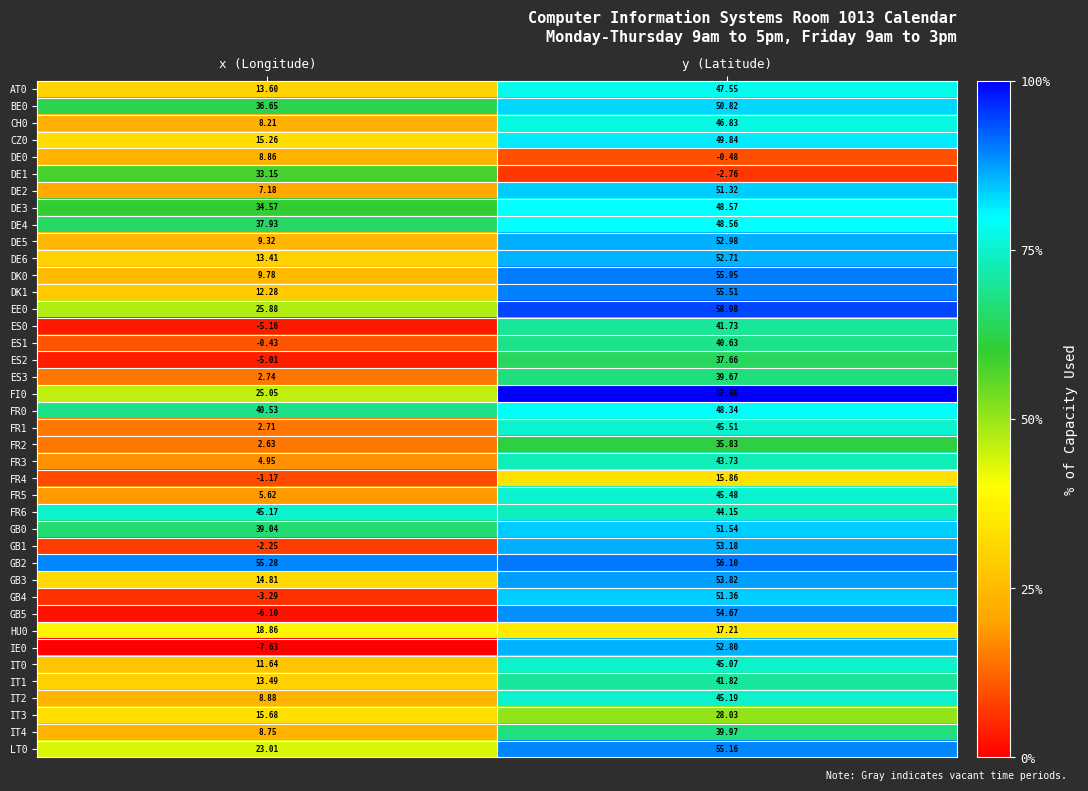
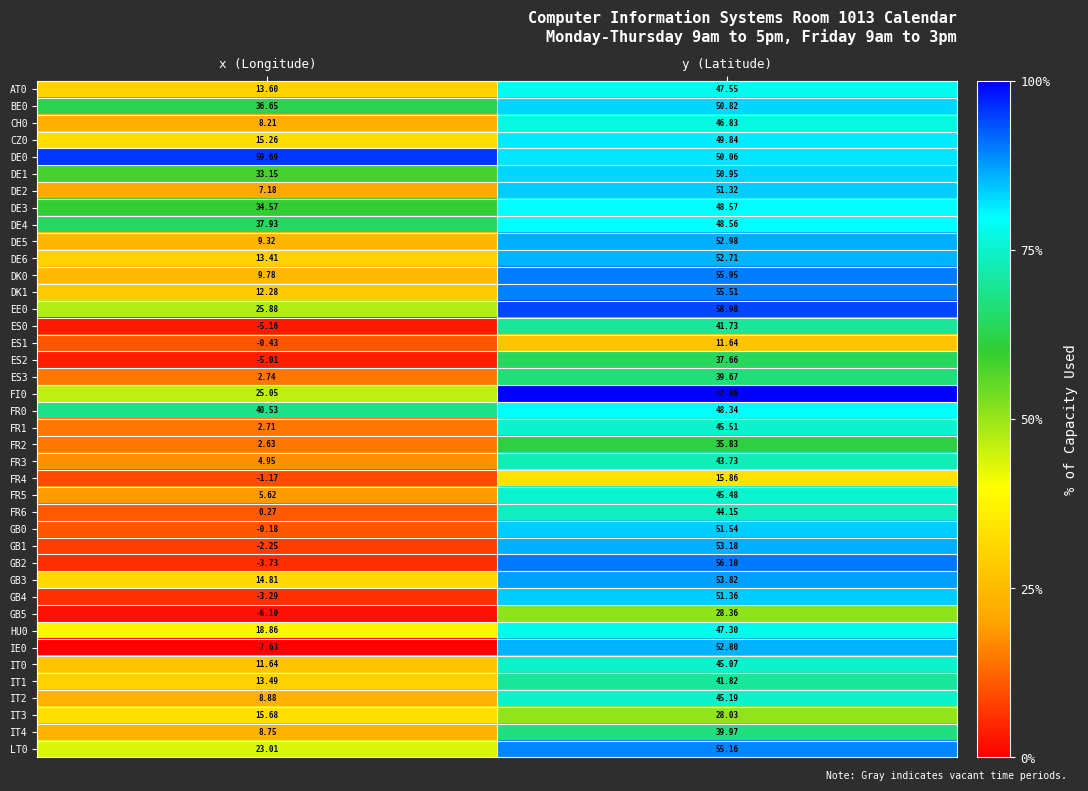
DE0, x (Longitude): 8.86 -> 59.69
DE0, y (Latitude): -0.48 -> 50.06
DE1, y (Latitude): -2.76 -> 50.95
ES1, y (Latitude): 40.63 -> 11.64
FR6, x (Longitude): 45.17 -> 0.27
GB0, x (Longitude): 39.04 -> -0.18
GB2, x (Longitude): 55.28 -> -3.73
GB5, y (Latitude): 54.67 -> 28.36
HU0, y (Latitude): 17.21 -> 47.30
